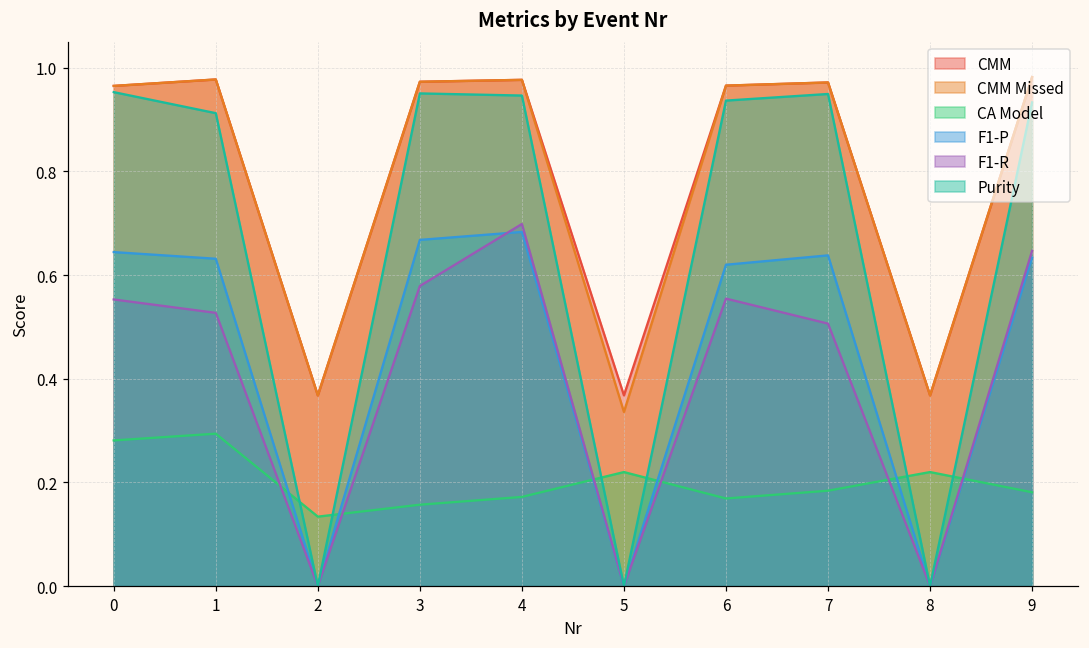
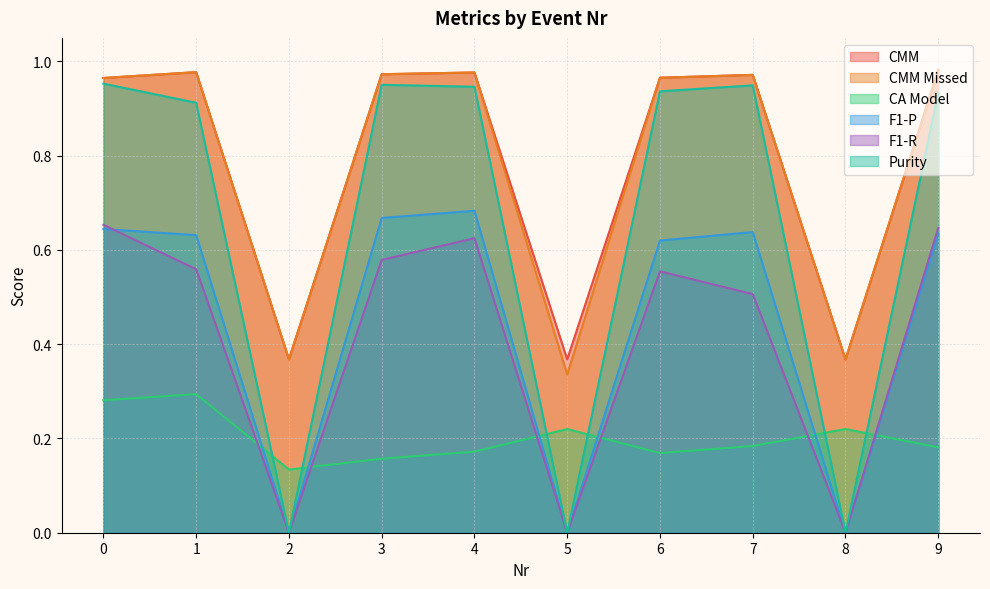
F1-R, 0: 0.55 -> 0.65
F1-R, 1: 0.53 -> 0.56
F1-R, 4: 0.70 -> 0.62
